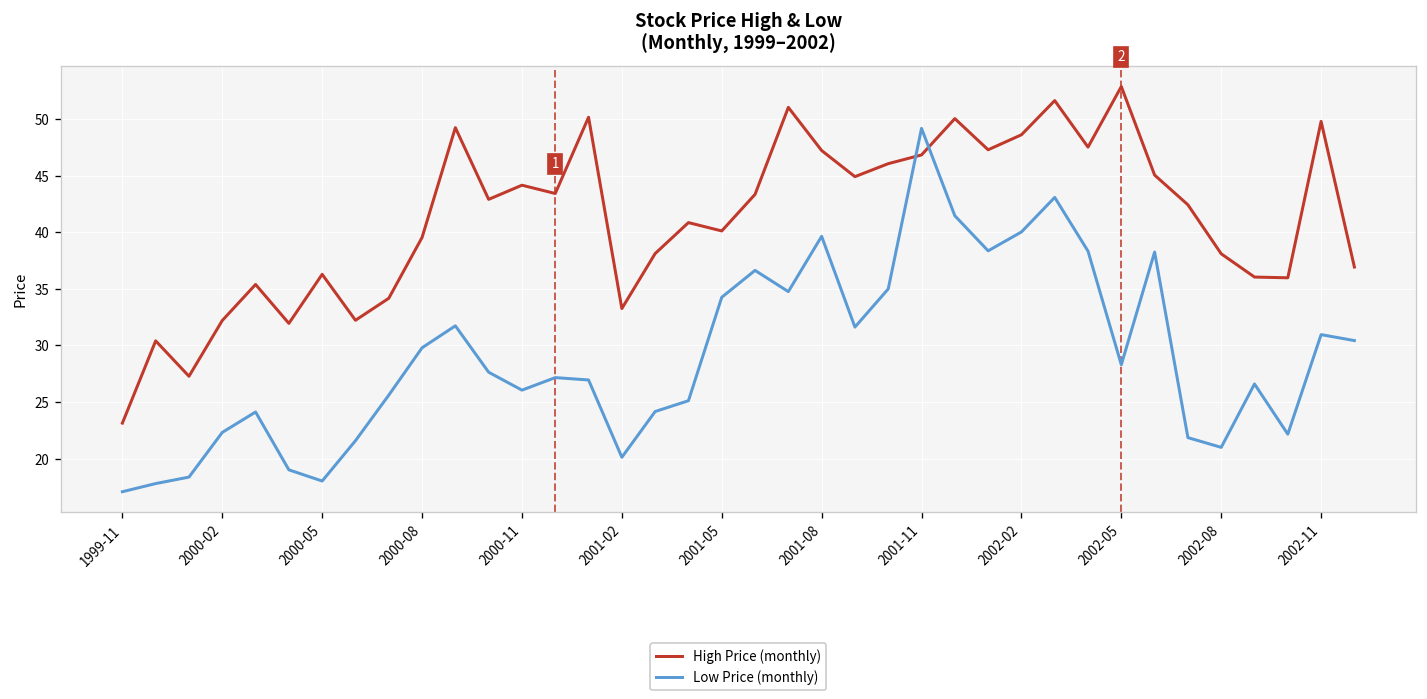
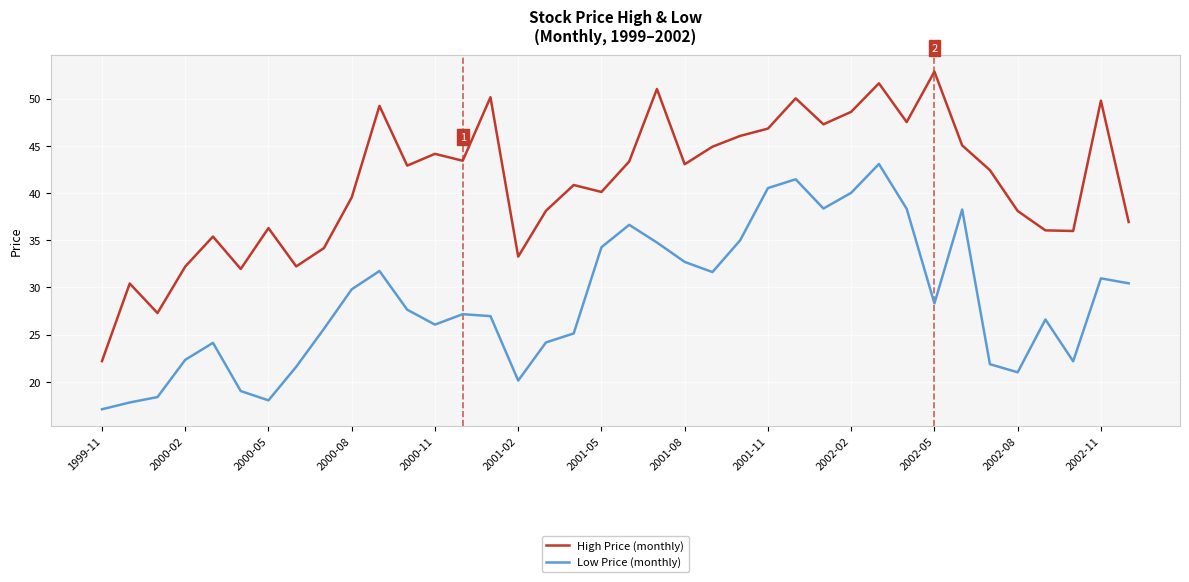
High Price (monthly), 1999-11: 23 -> 22
High Price (monthly), 2001-08: 47 -> 43
Low Price (monthly), 2001-08: 40 -> 33
Low Price (monthly), 2001-11: 49 -> 41
